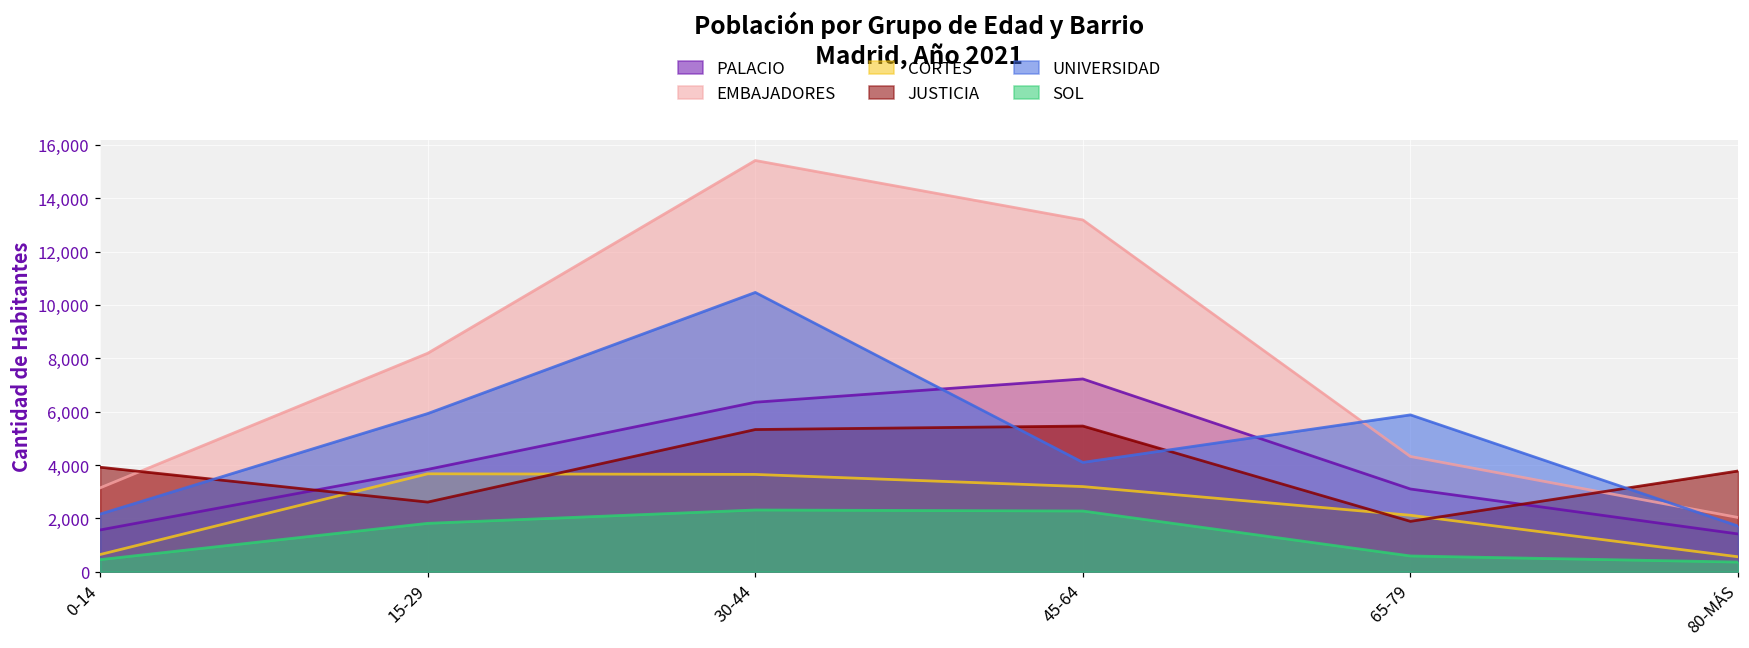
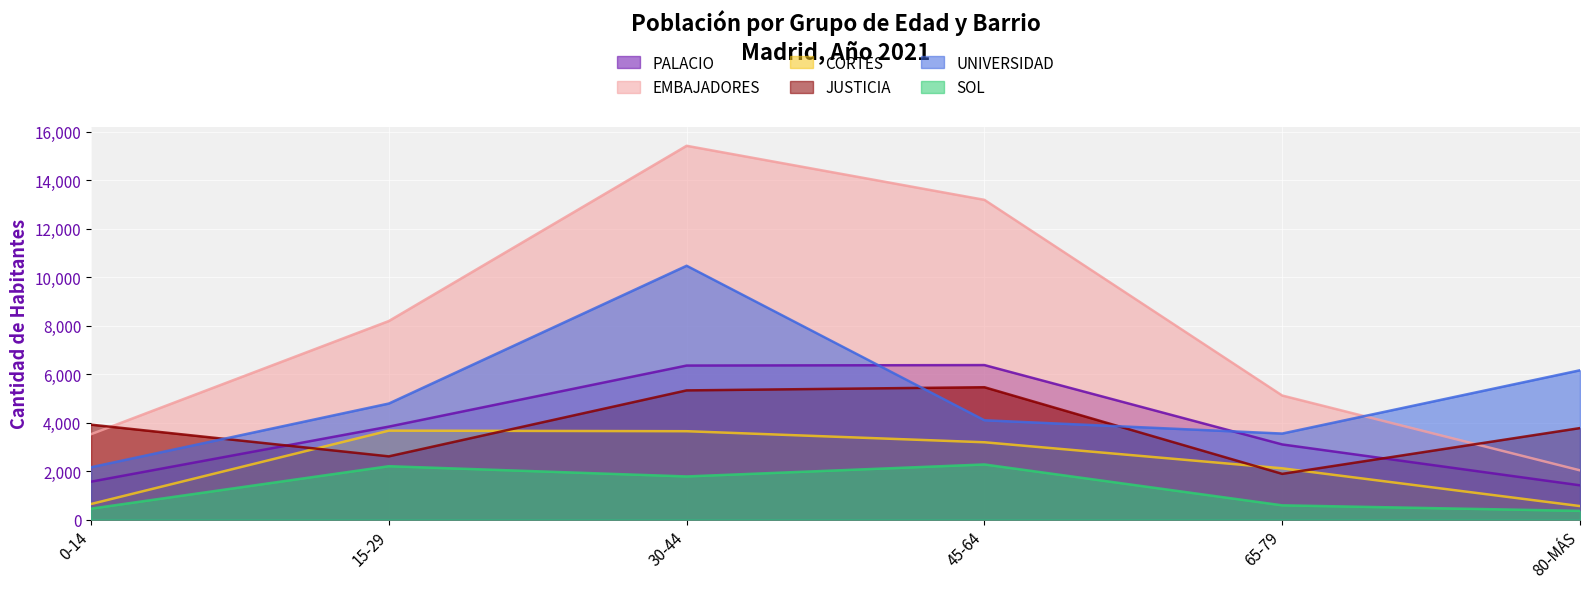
EMBAJADORES, 0-14: 3,100 -> 3,500
UNIVERSIDAD, 15-29: 5,900 -> 4,800
SOL, 15-29: 1,800 -> 2,200
SOL, 30-44: 2,300 -> 1,800
PALACIO, 45-64: 7,200 -> 6,400
EMBAJADORES, 65-79: 4,300 -> 5,100
UNIVERSIDAD, 65-79: 5,900 -> 3,500
UNIVERSIDAD, 80-MÁS: 1,700 -> 6,200
